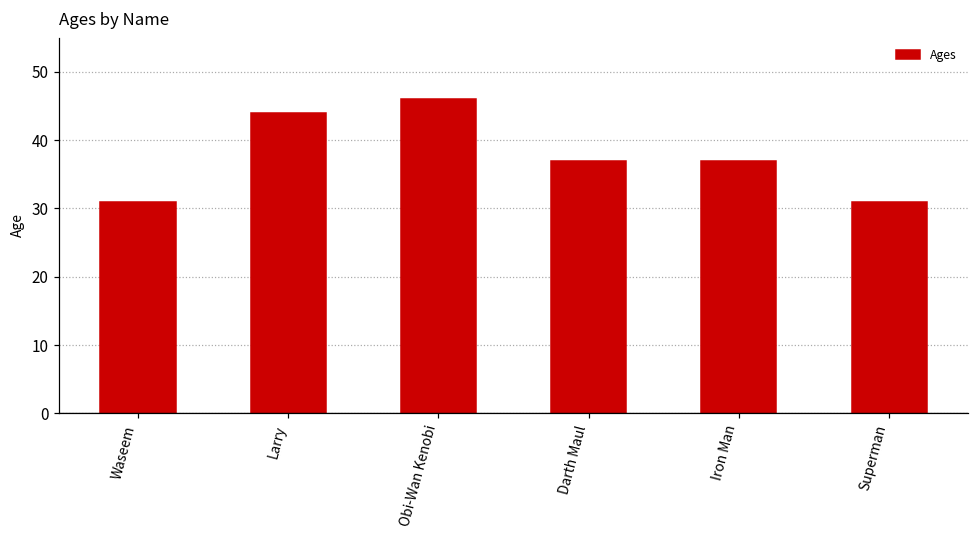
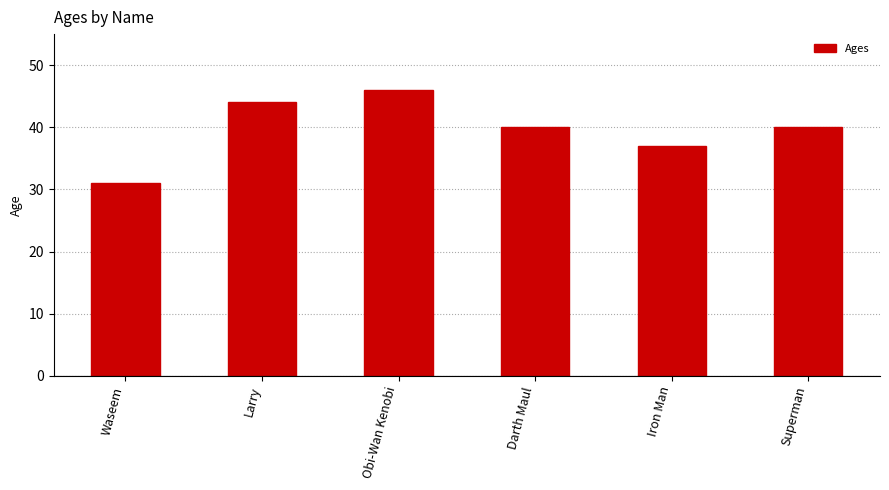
Darth Maul: 37 -> 40
Superman: 31 -> 40
